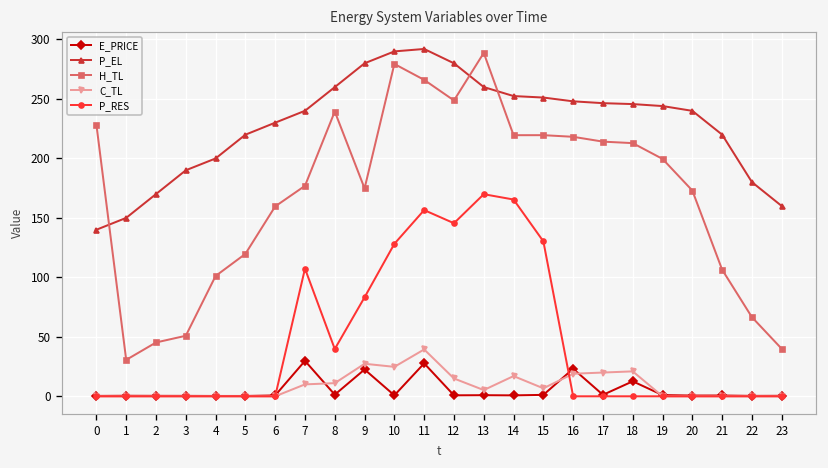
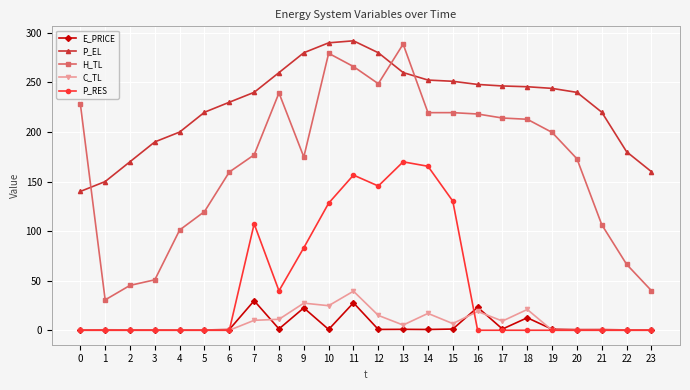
C_TL, 17: 20 -> 10
